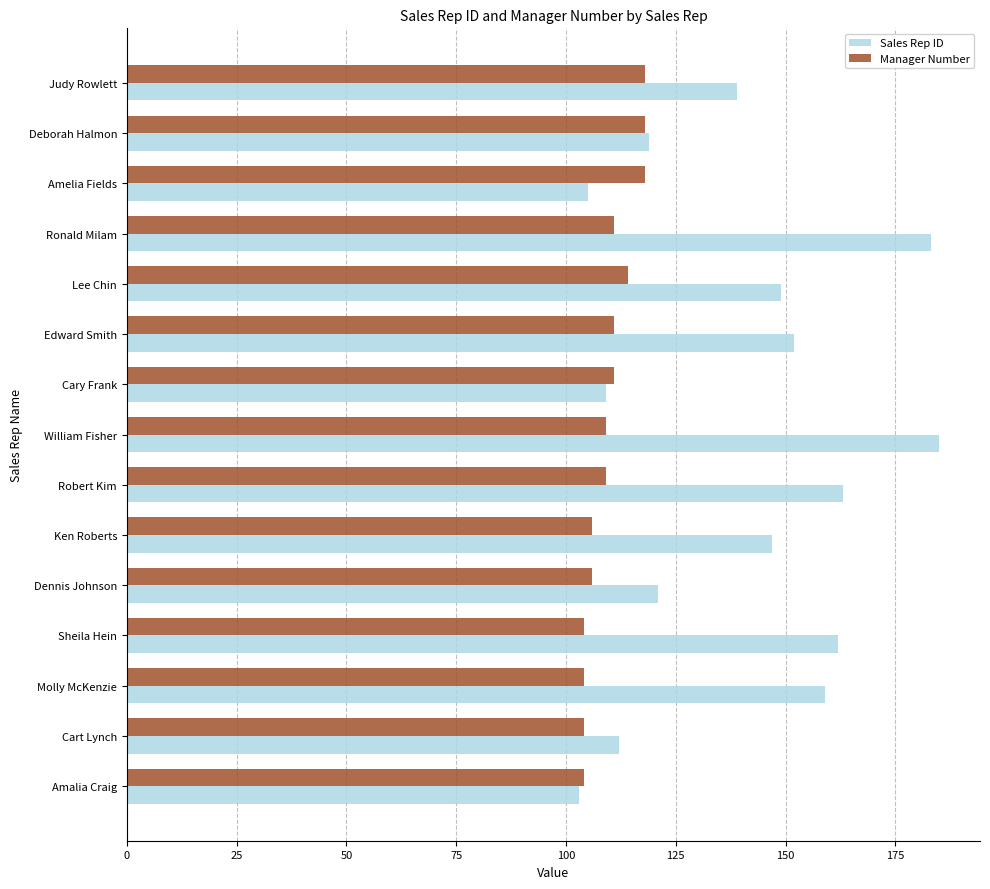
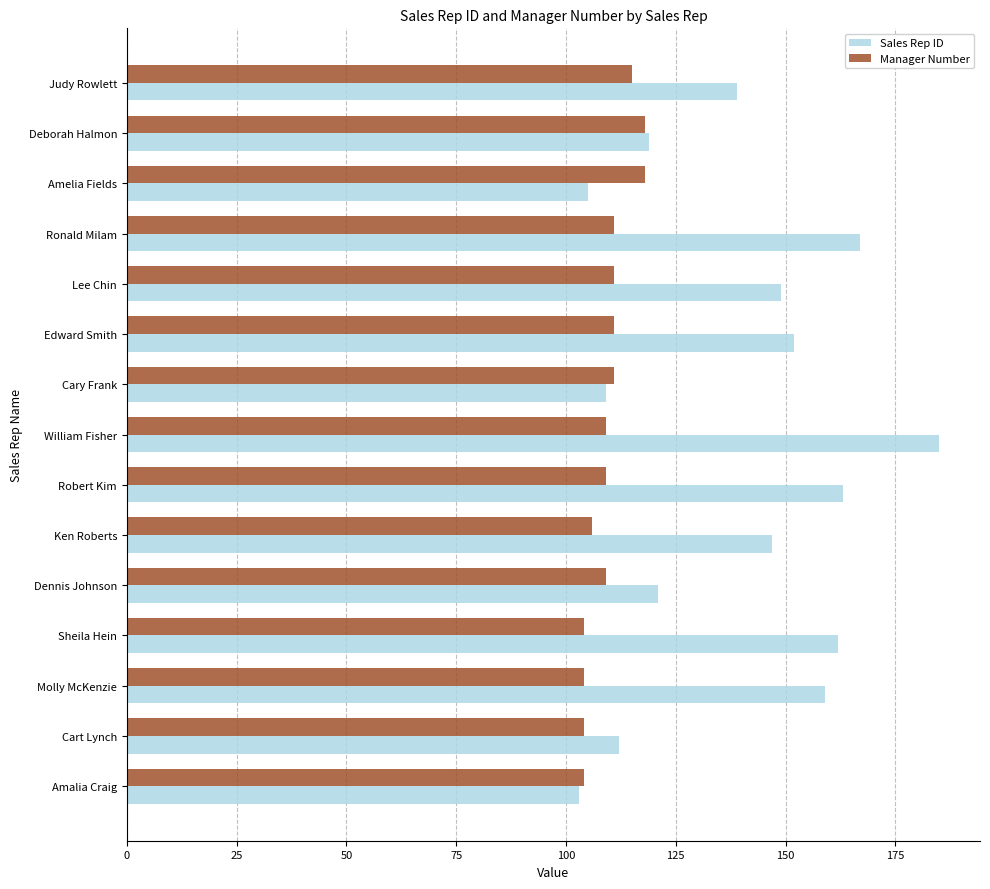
Manager Number, Judy Rowlett: 118 -> 115
Sales Rep ID, Ronald Milam: 183 -> 167
Manager Number, Lee Chin: 114 -> 111
Manager Number, Dennis Johnson: 106 -> 109
